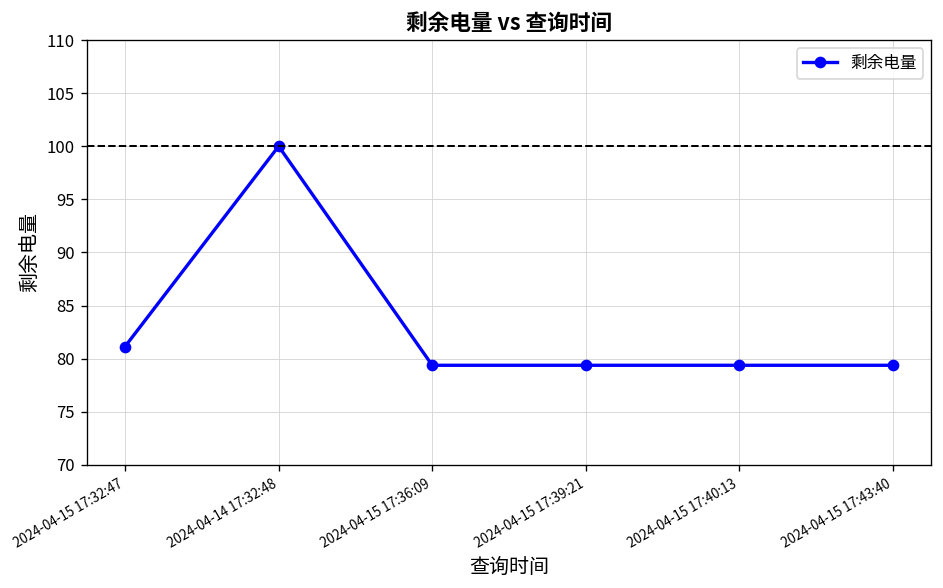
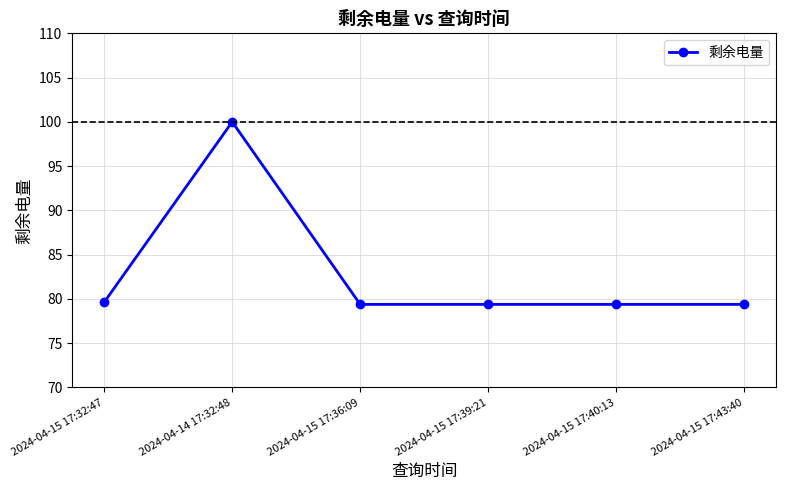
2024-04-15 17:32:47: 81 -> 80
